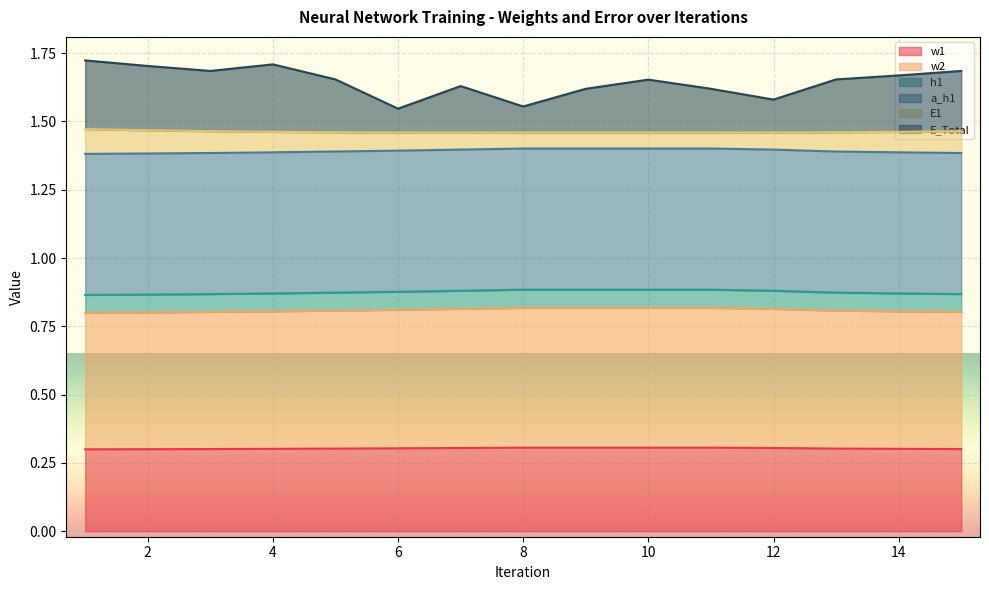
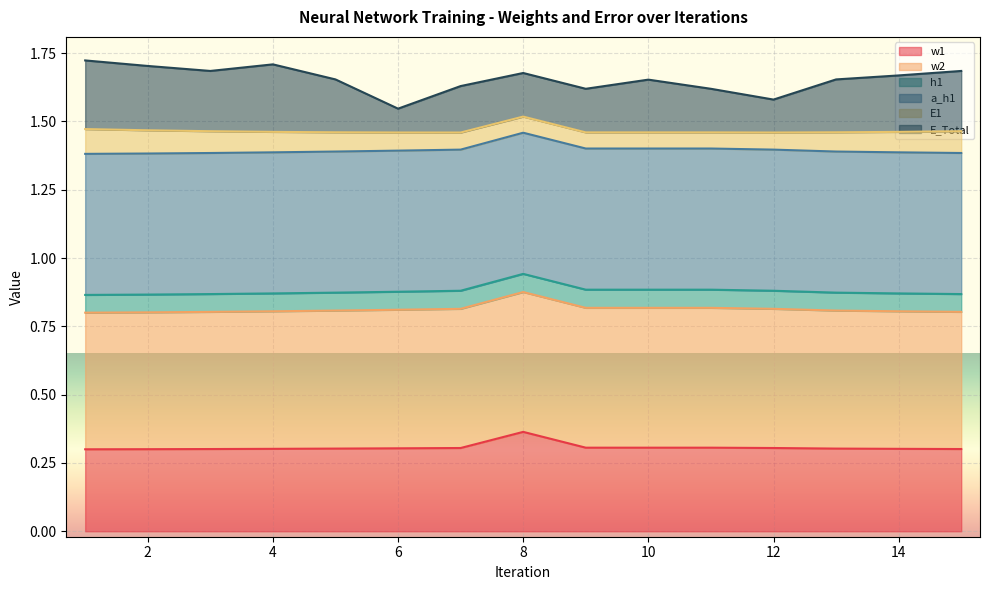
w1, 8: 0.31 -> 0.36
E_Total, 8: 0.09 -> 0.16
